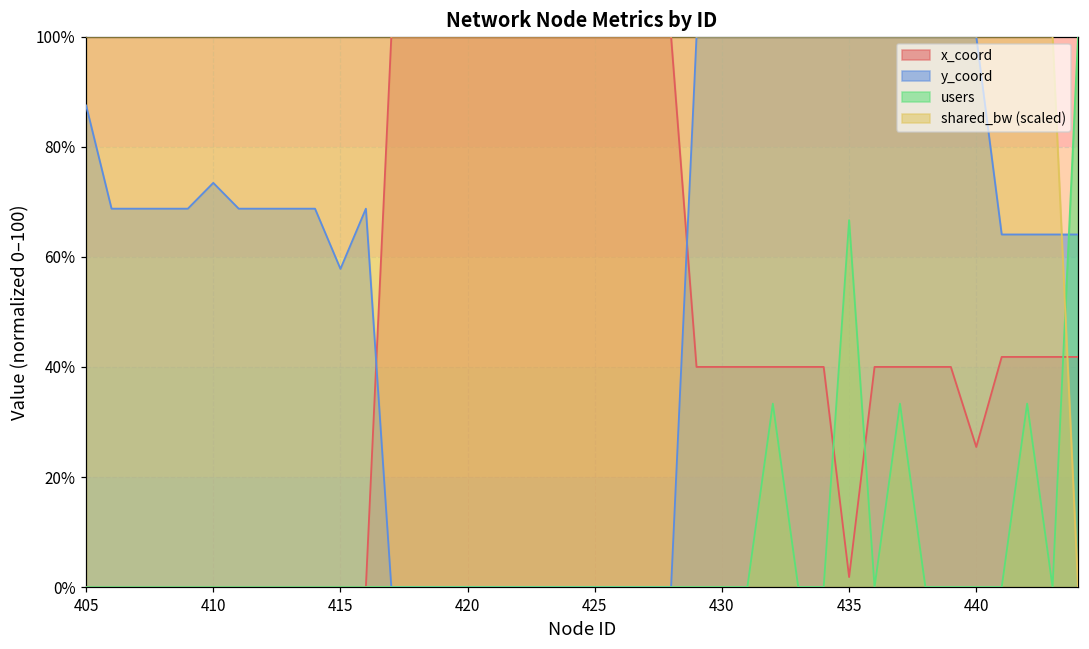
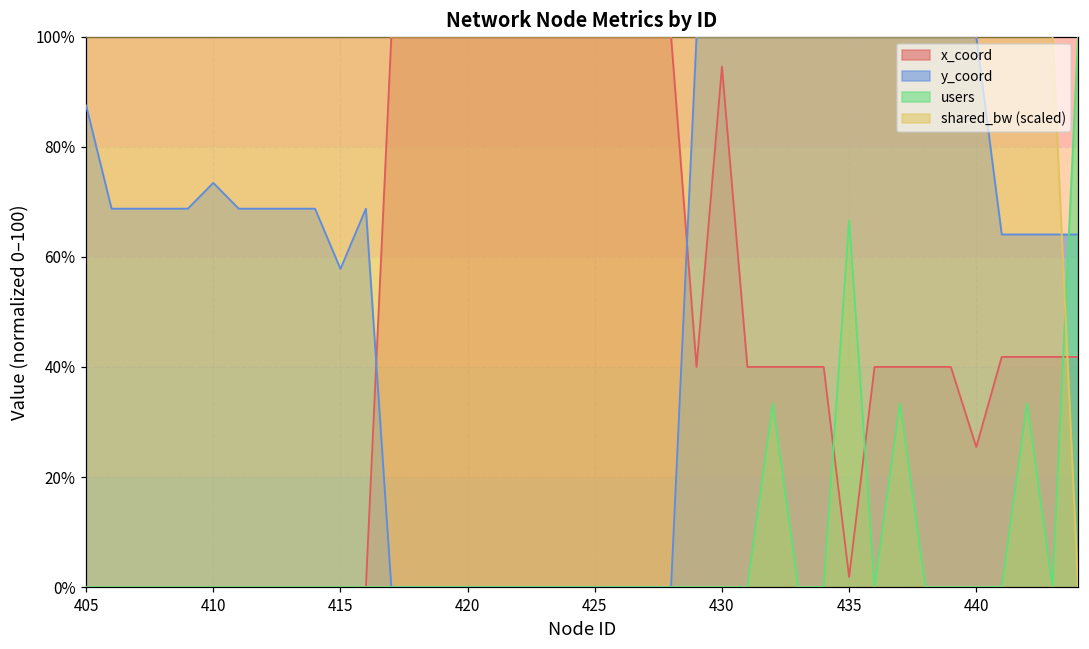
x_coord, 430: 40% -> 95%
